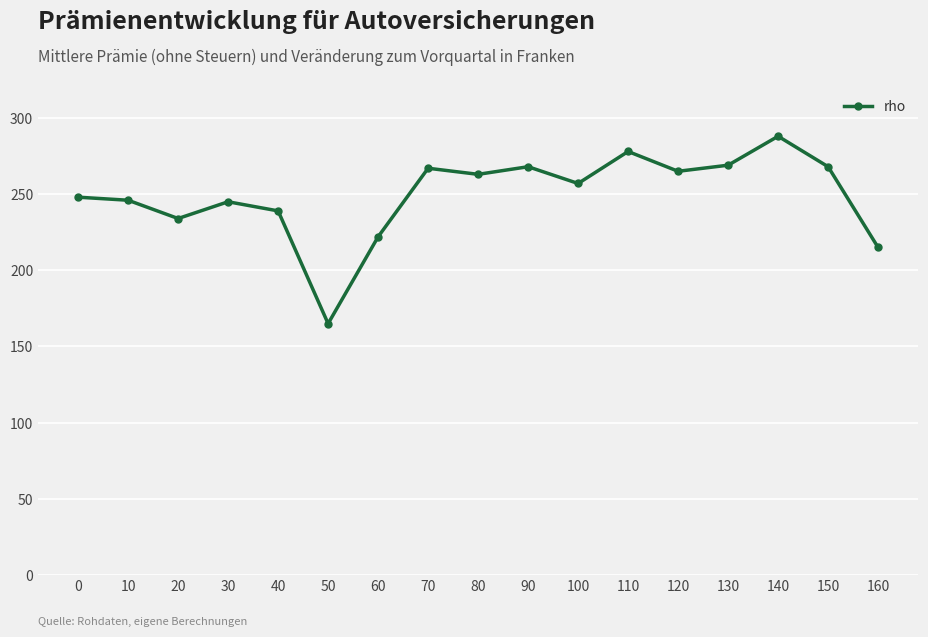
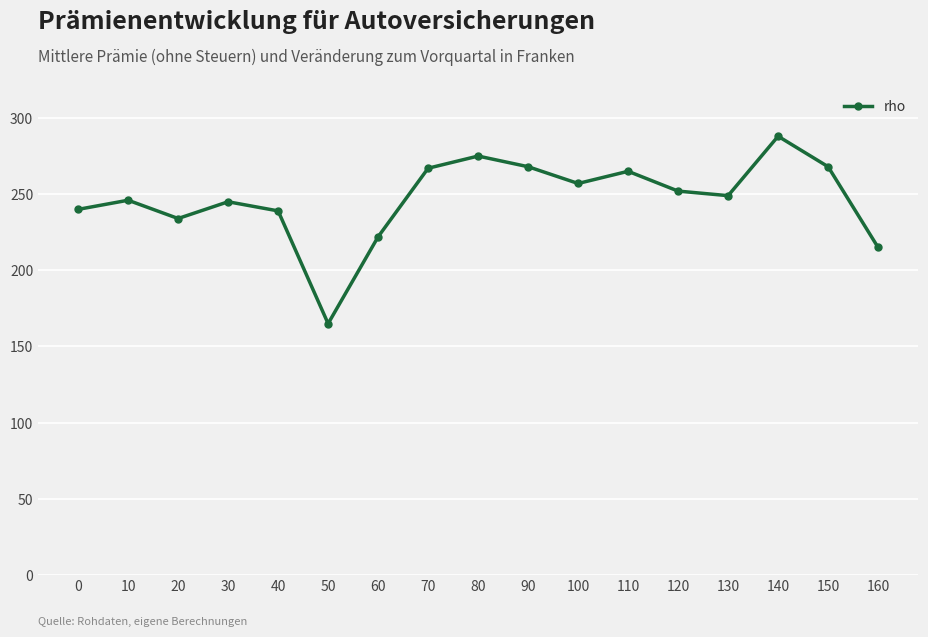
0: 248 -> 240
80: 263 -> 275
110: 278 -> 265
120: 265 -> 252
130: 269 -> 249
